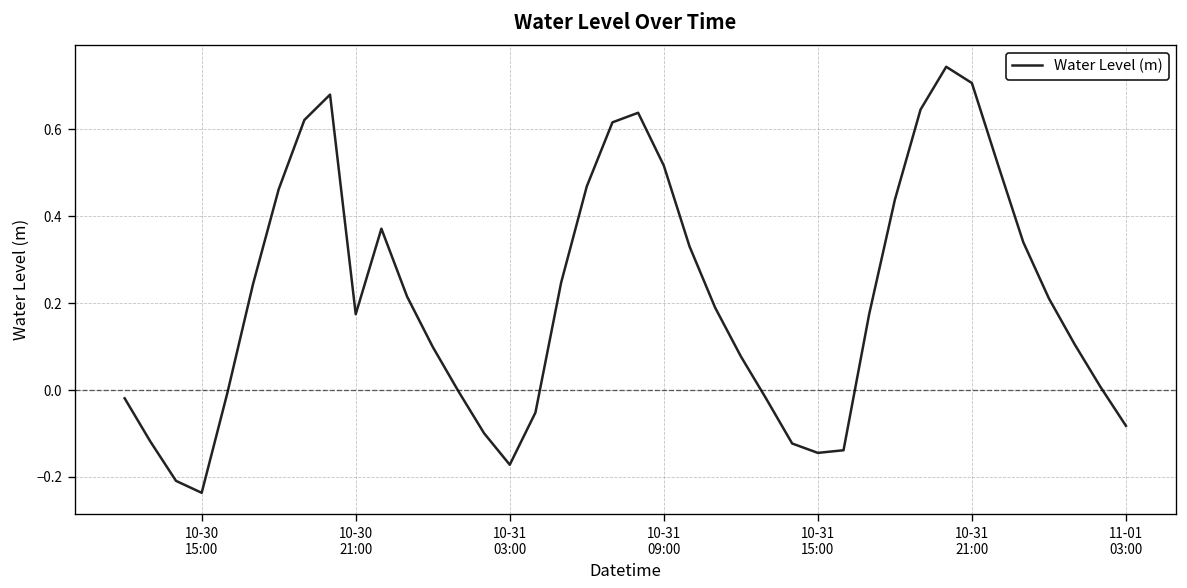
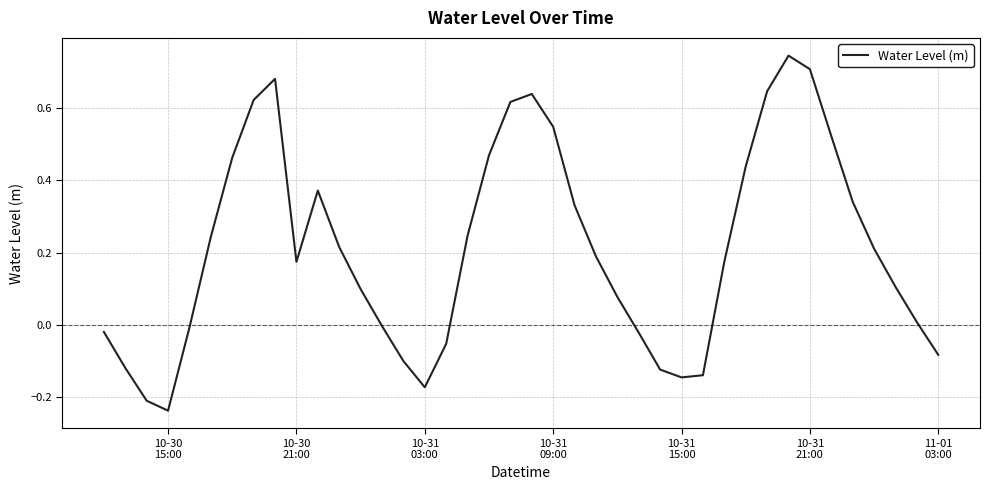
10-31 09:00: 0.52 -> 0.55
